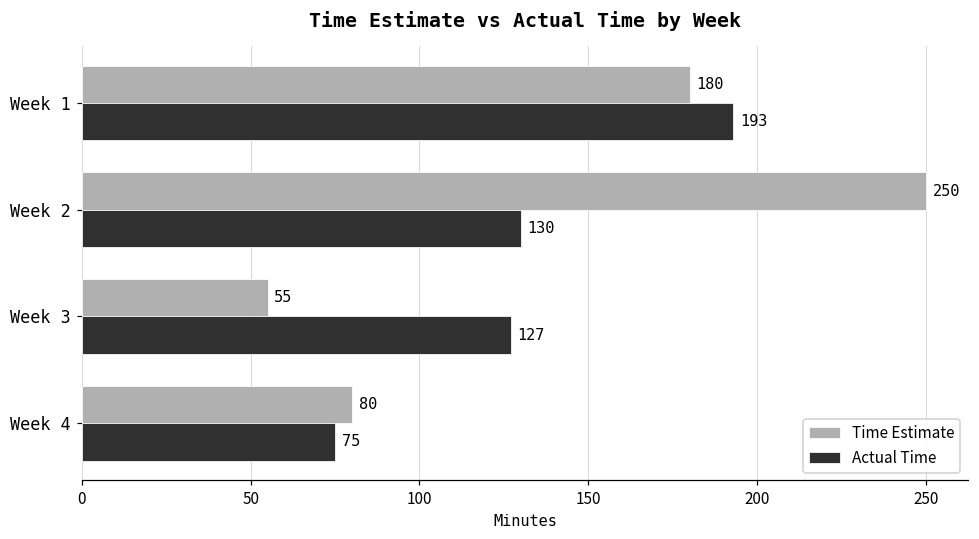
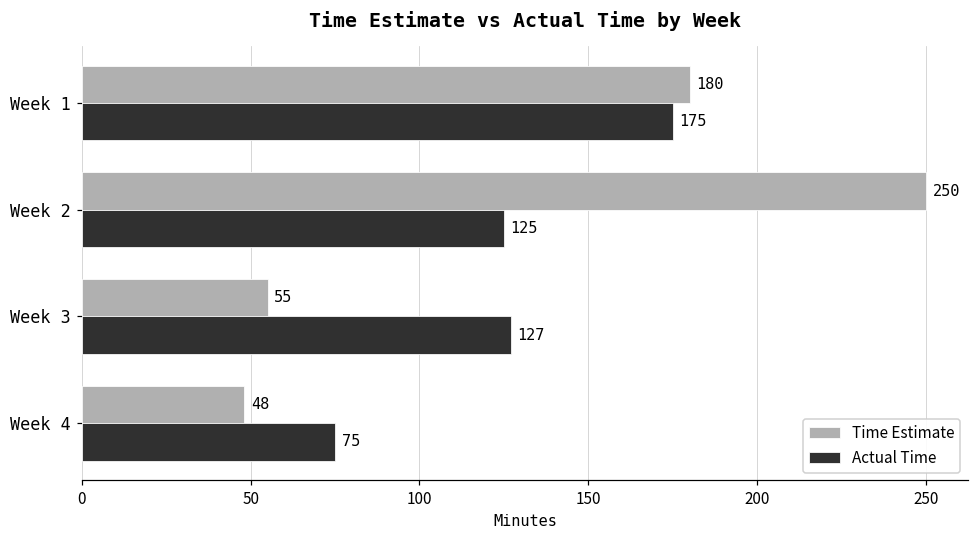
Actual Time, Week 1: 193 -> 175
Actual Time, Week 2: 130 -> 125
Time Estimate, Week 4: 80 -> 48
